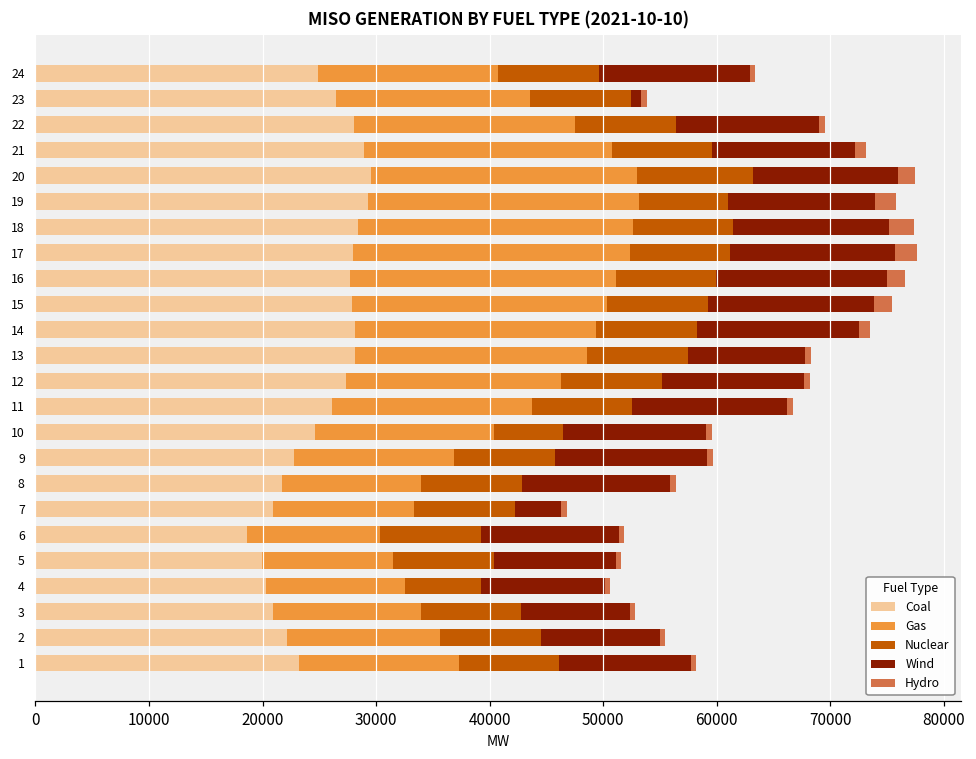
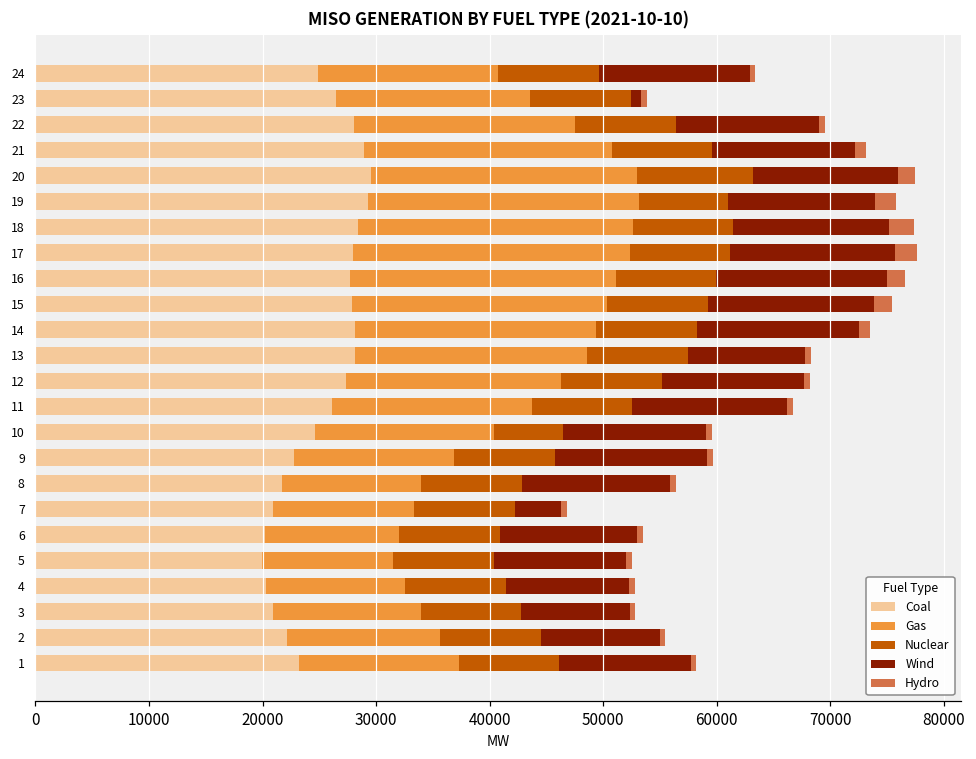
Coal, 6: 18600 -> 20200
Wind, 5: 10800 -> 11700
Nuclear, 4: 6700 -> 8900
